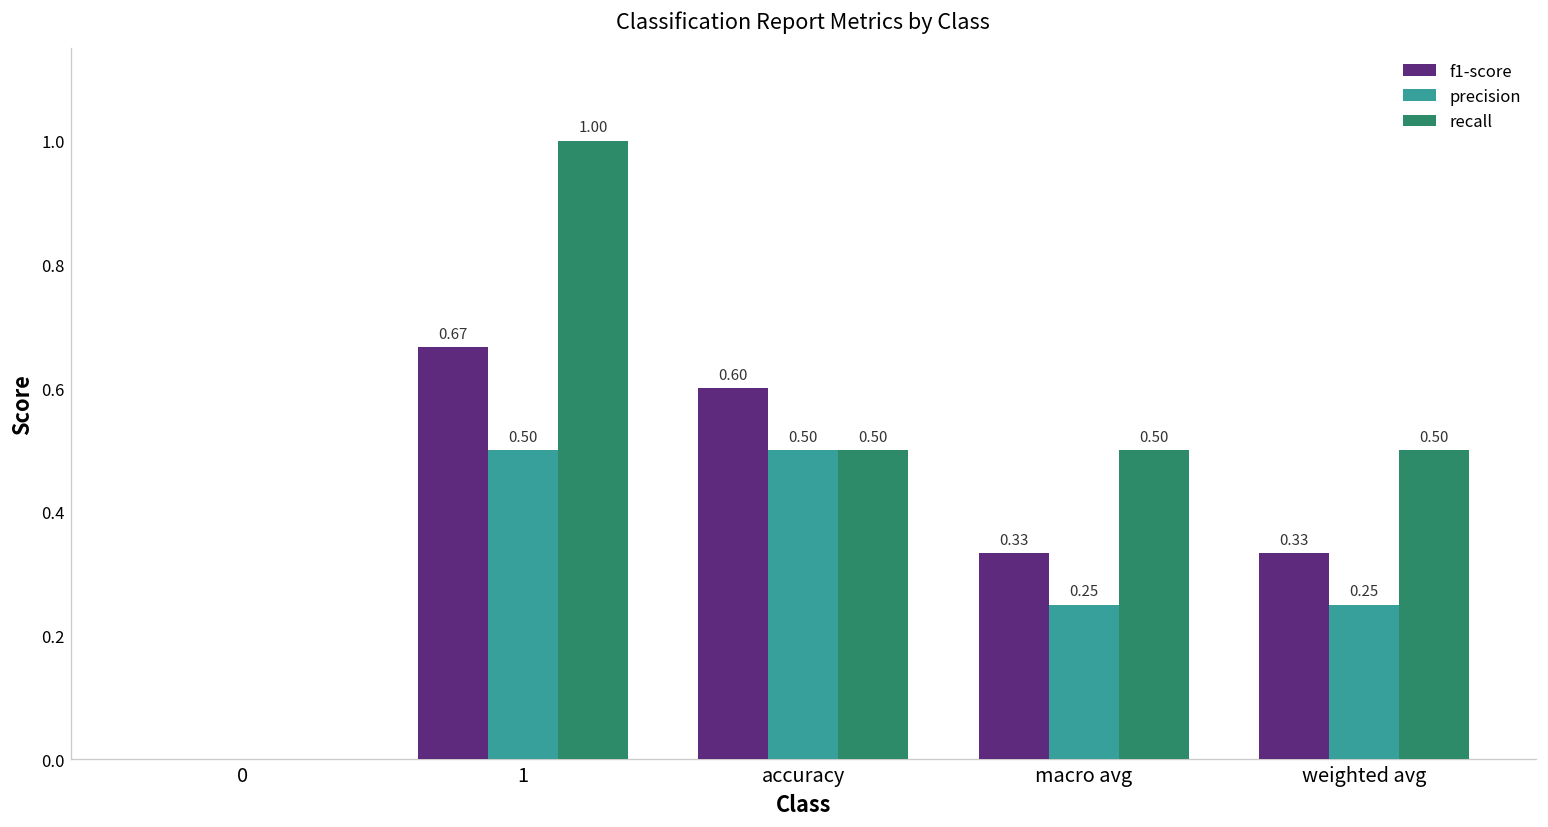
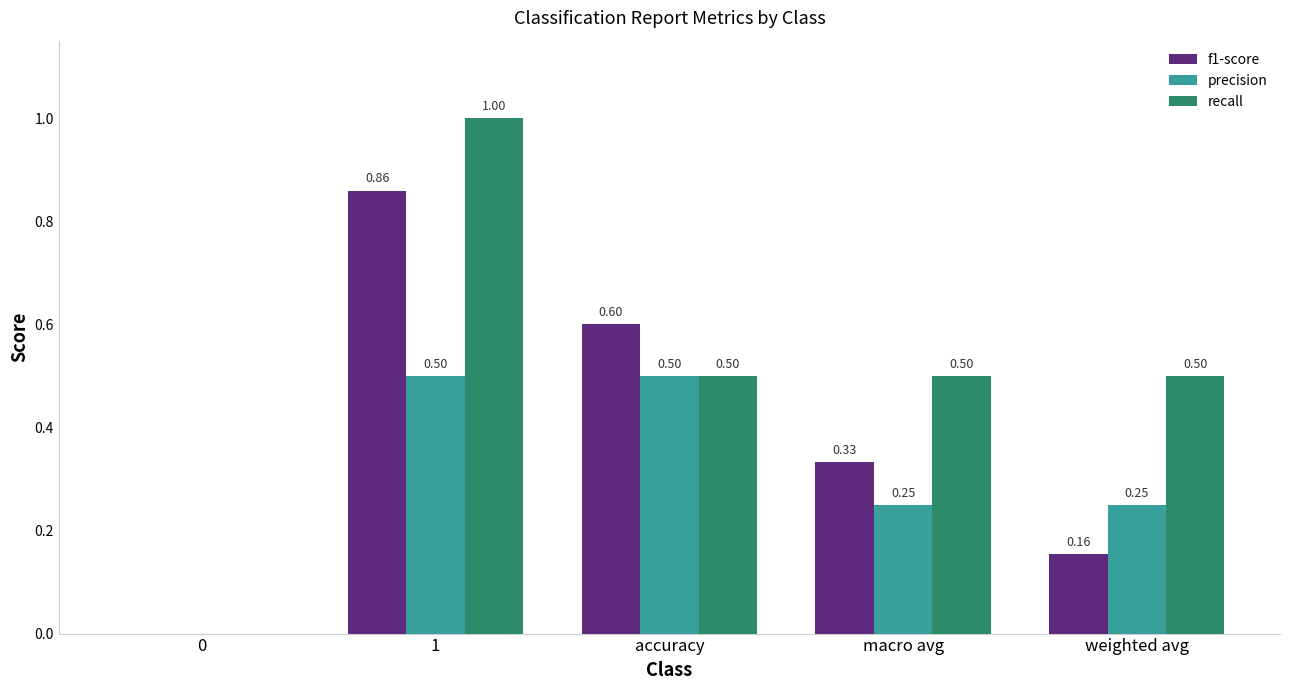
f1-score, 1: 0.67 -> 0.86
f1-score, weighted avg: 0.33 -> 0.16
